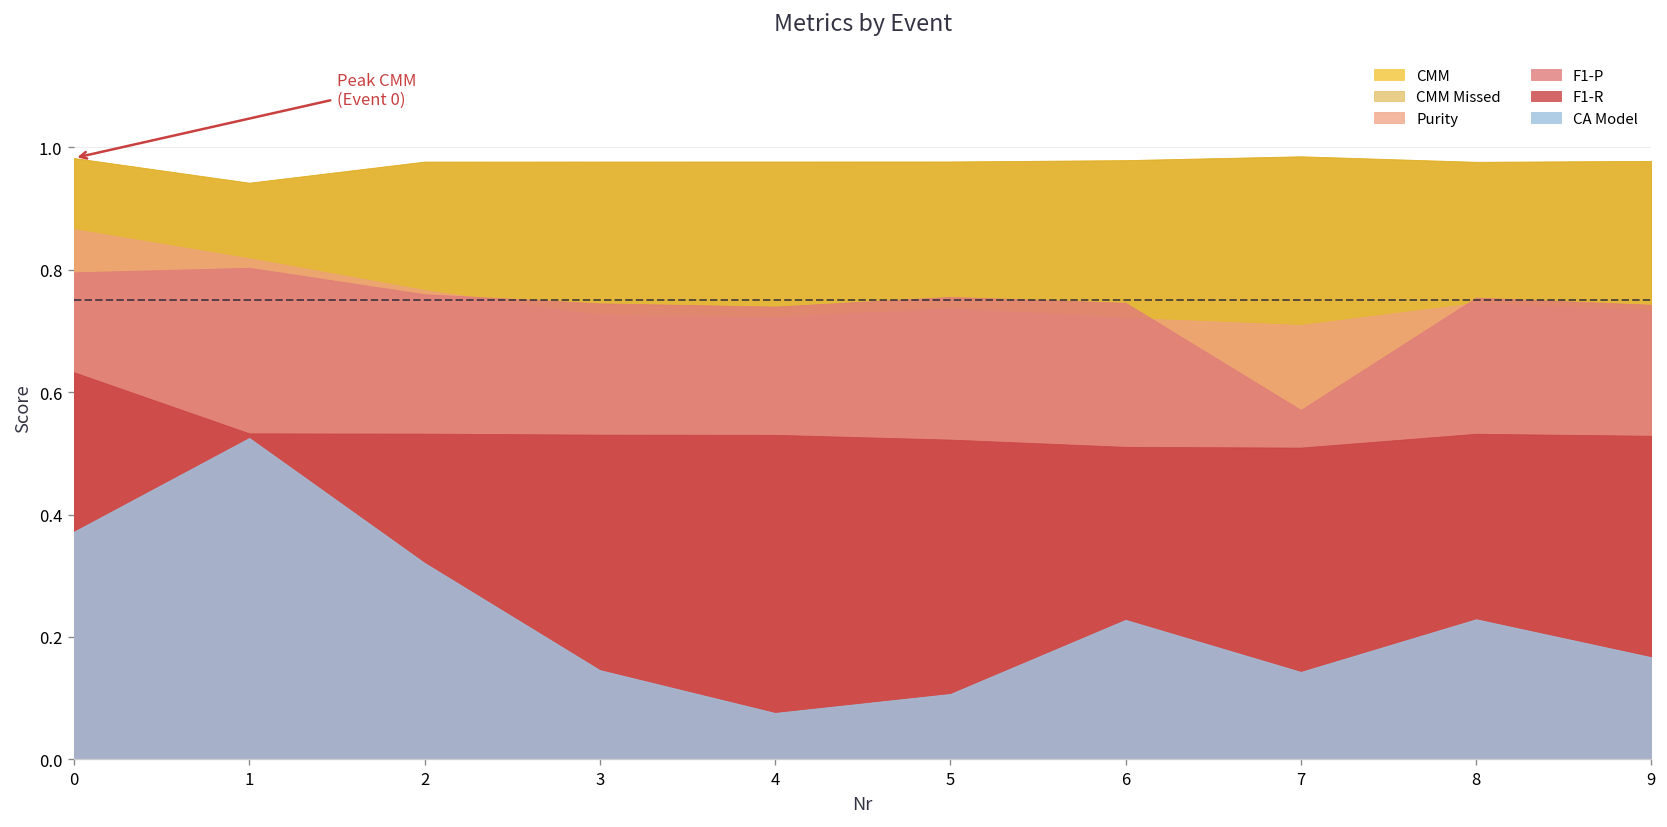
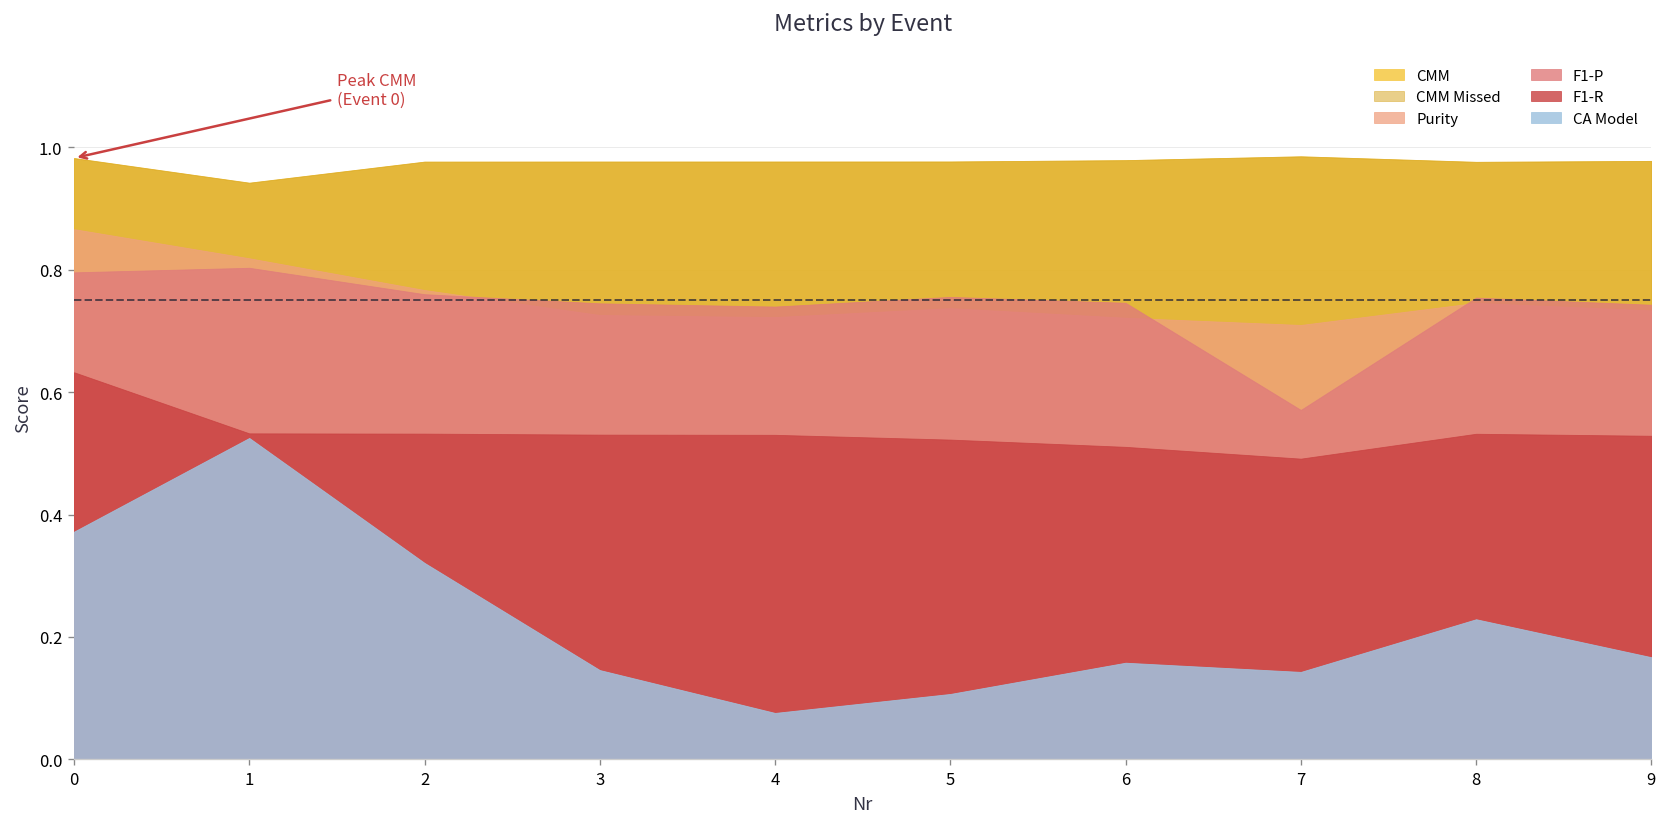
CA Model, 6: 0.23 -> 0.16
F1-R, 7: 0.51 -> 0.49
